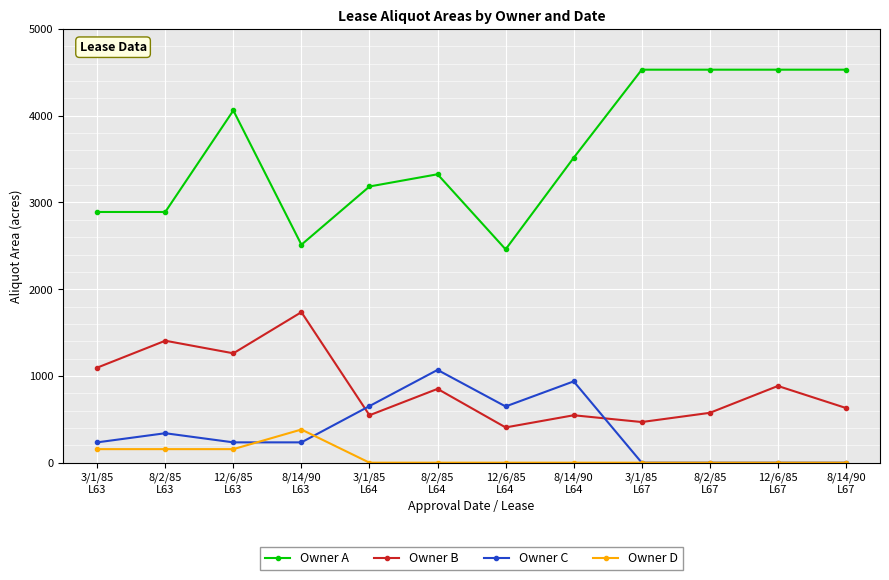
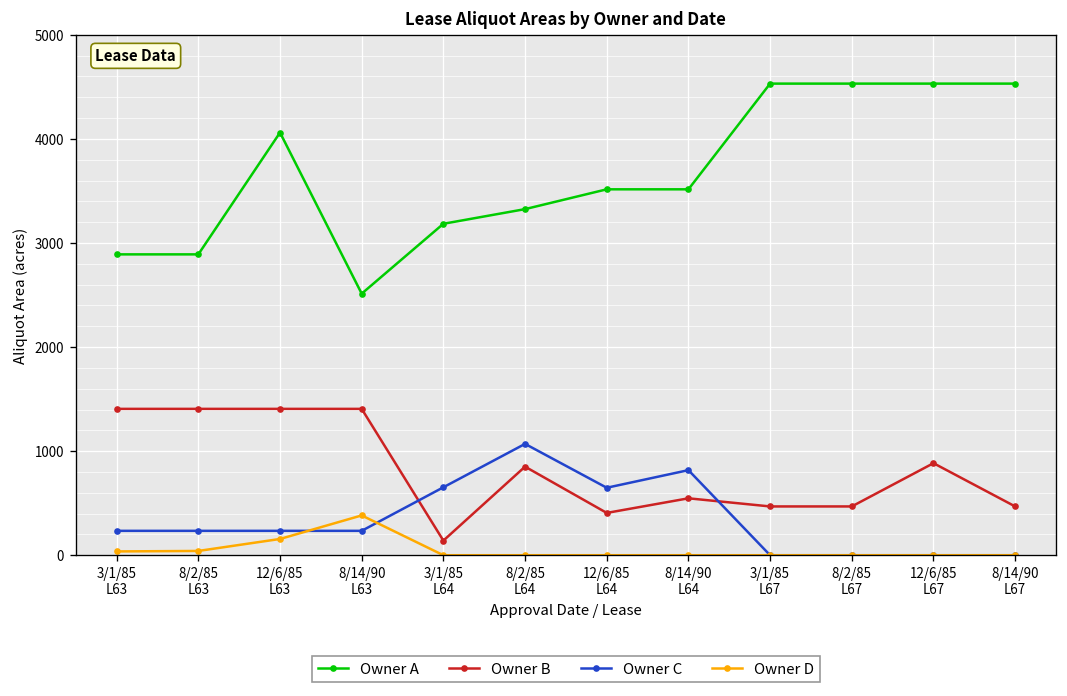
Owner B, 3/1/85 L63: 1100 -> 1400
Owner D, 3/1/85 L63: 200 -> 0
Owner C, 8/2/85 L63: 300 -> 200
Owner D, 8/2/85 L63: 200 -> 0
Owner B, 12/6/85 L63: 1300 -> 1400
Owner B, 8/14/90 L63: 1700 -> 1400
Owner B, 3/1/85 L64: 500 -> 100
Owner A, 12/6/85 L64: 2500 -> 3500
Owner C, 8/14/90 L64: 900 -> 800
Owner B, 8/2/85 L67: 600 -> 500
Owner B, 8/14/90 L67: 600 -> 500
